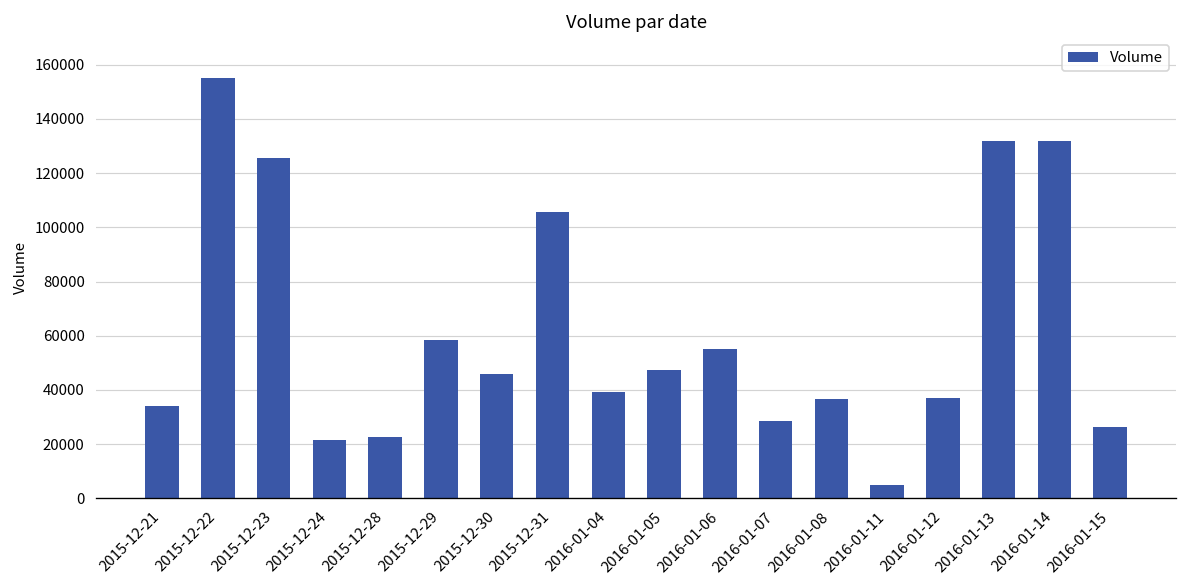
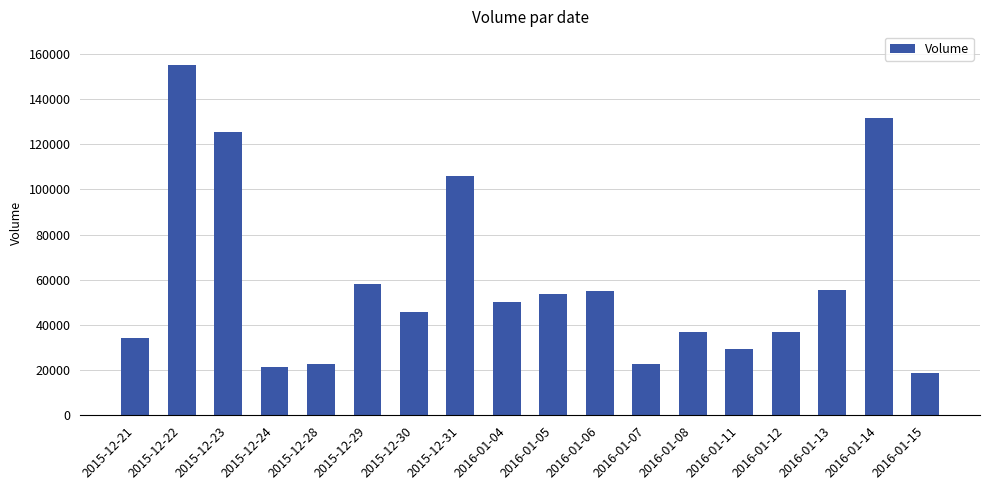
2016-01-04: 39000 -> 50000
2016-01-05: 47000 -> 54000
2016-01-07: 28000 -> 23000
2016-01-11: 5000 -> 29000
2016-01-13: 132000 -> 55000
2016-01-15: 26000 -> 19000
